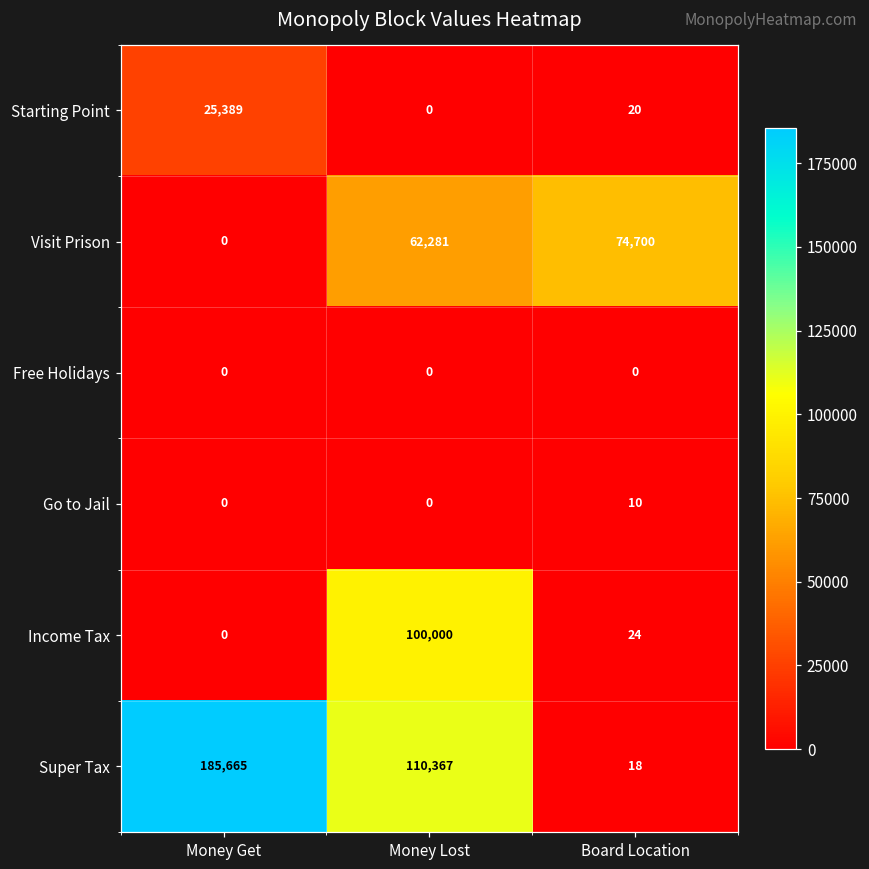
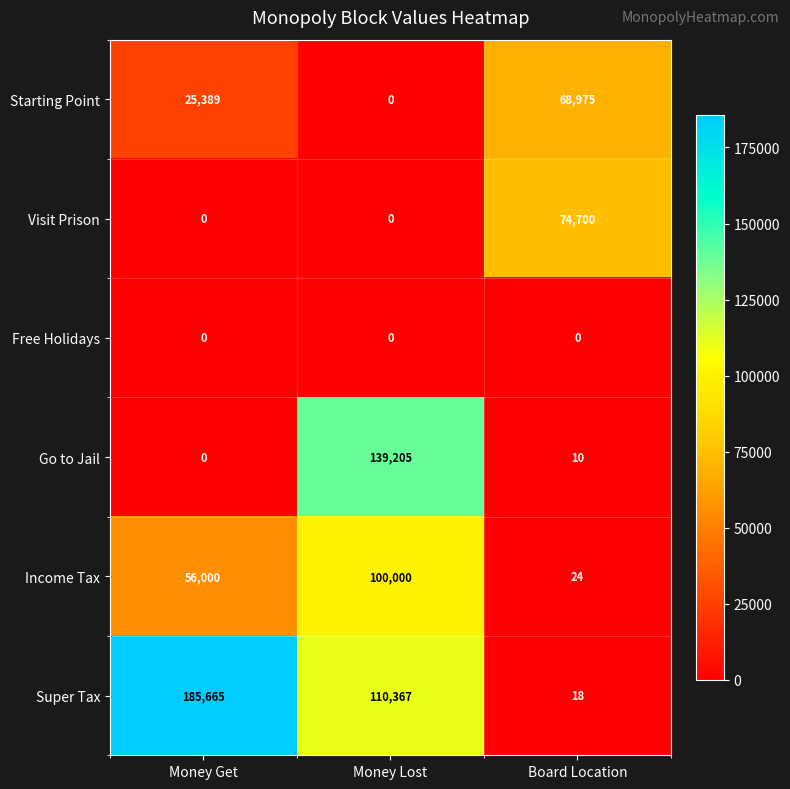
Starting Point, Board Location: 20 -> 68,975
Visit Prison, Money Lost: 62,281 -> 0
Go to Jail, Money Lost: 0 -> 139,205
Income Tax, Money Get: 0 -> 56,000
